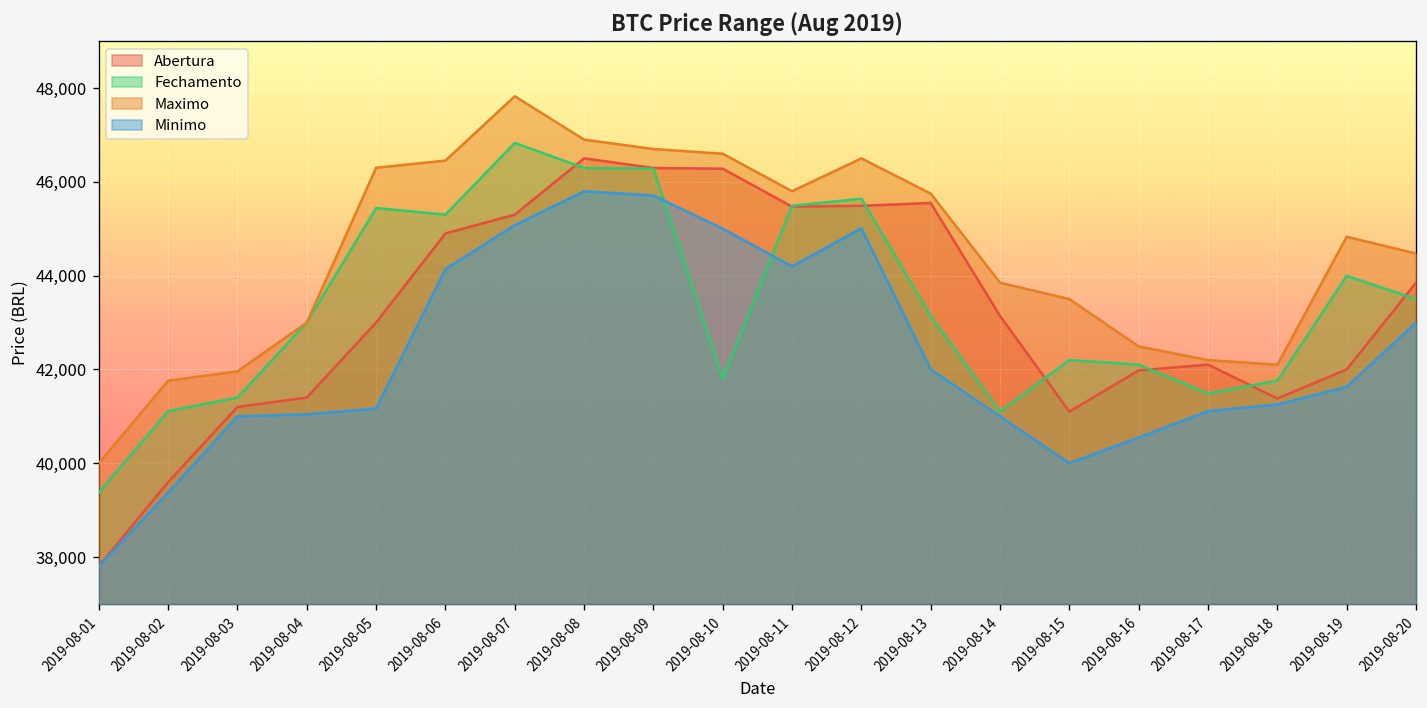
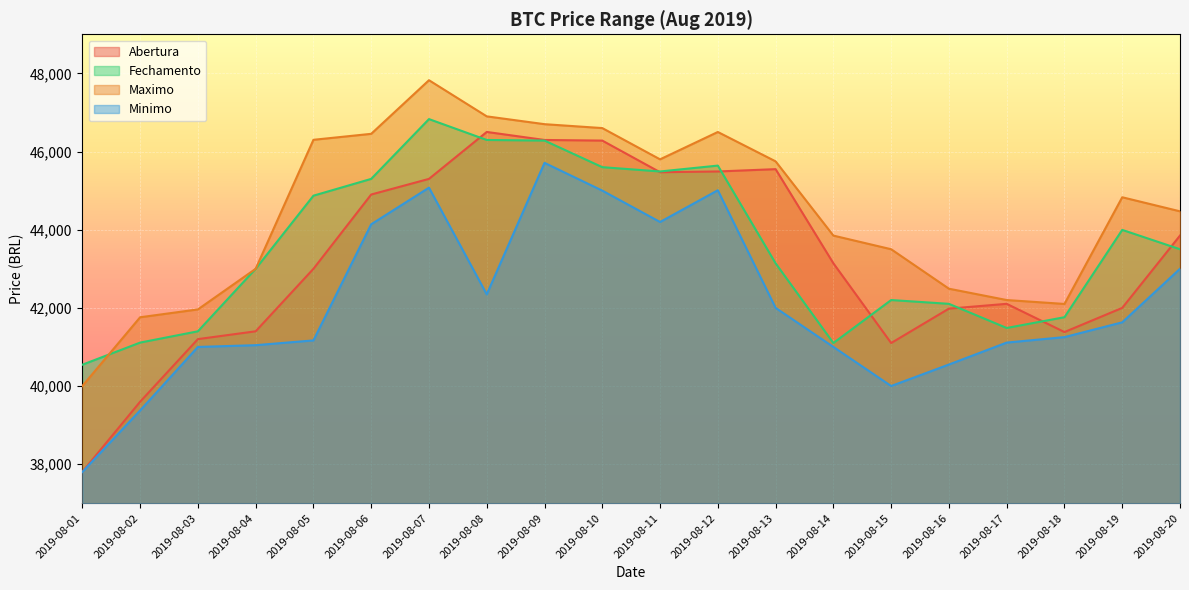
Fechamento, 2019-08-01: 39,400 -> 40,500
Fechamento, 2019-08-05: 45,400 -> 44,900
Minimo, 2019-08-08: 45,800 -> 42,300
Fechamento, 2019-08-10: 41,800 -> 45,600
